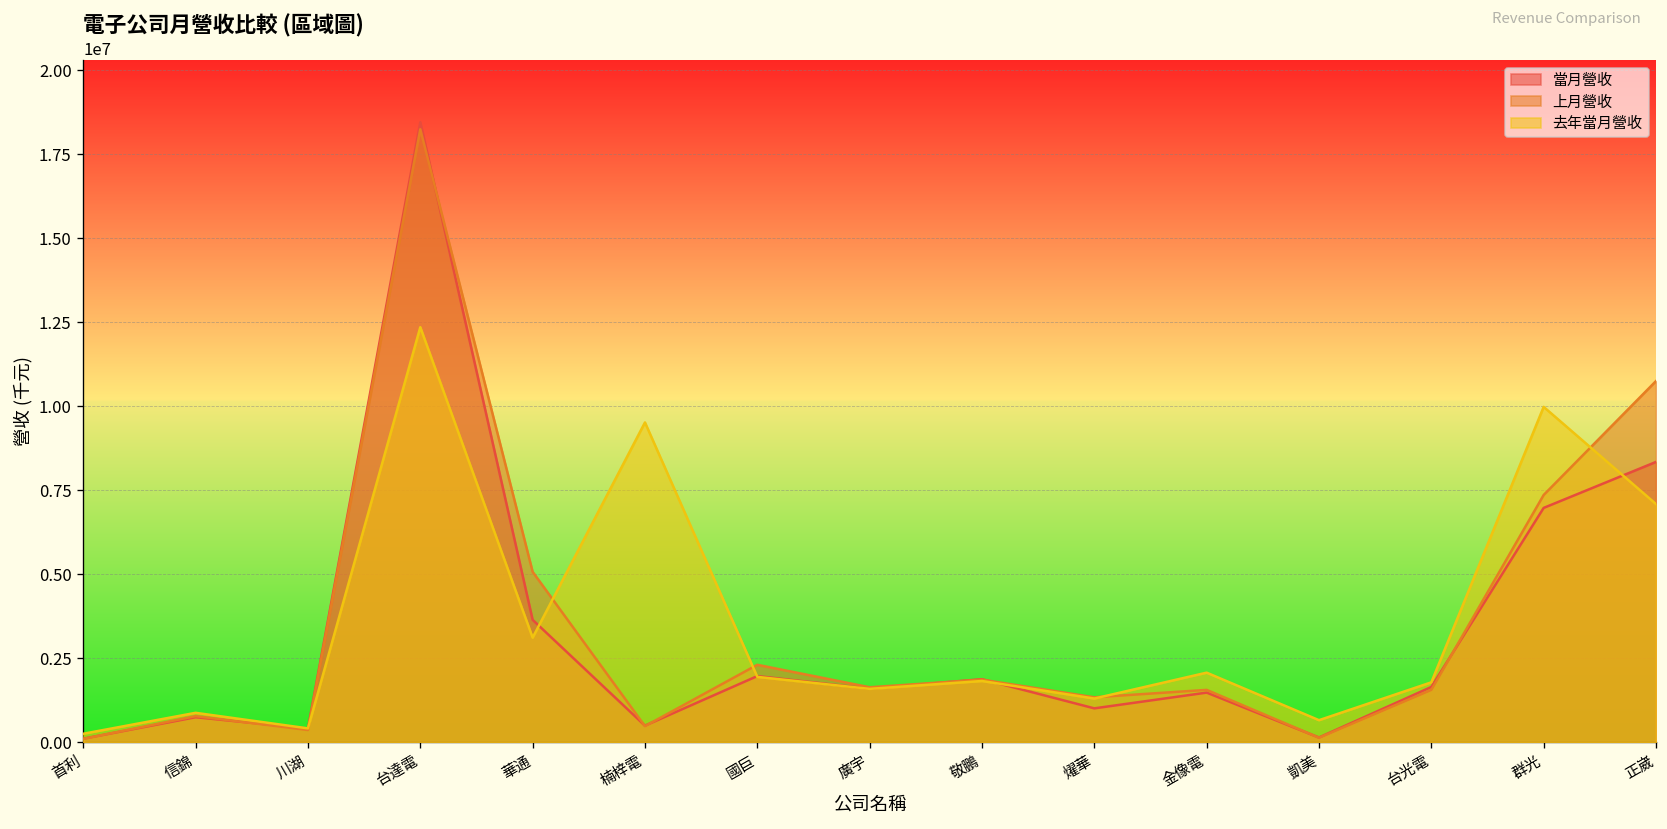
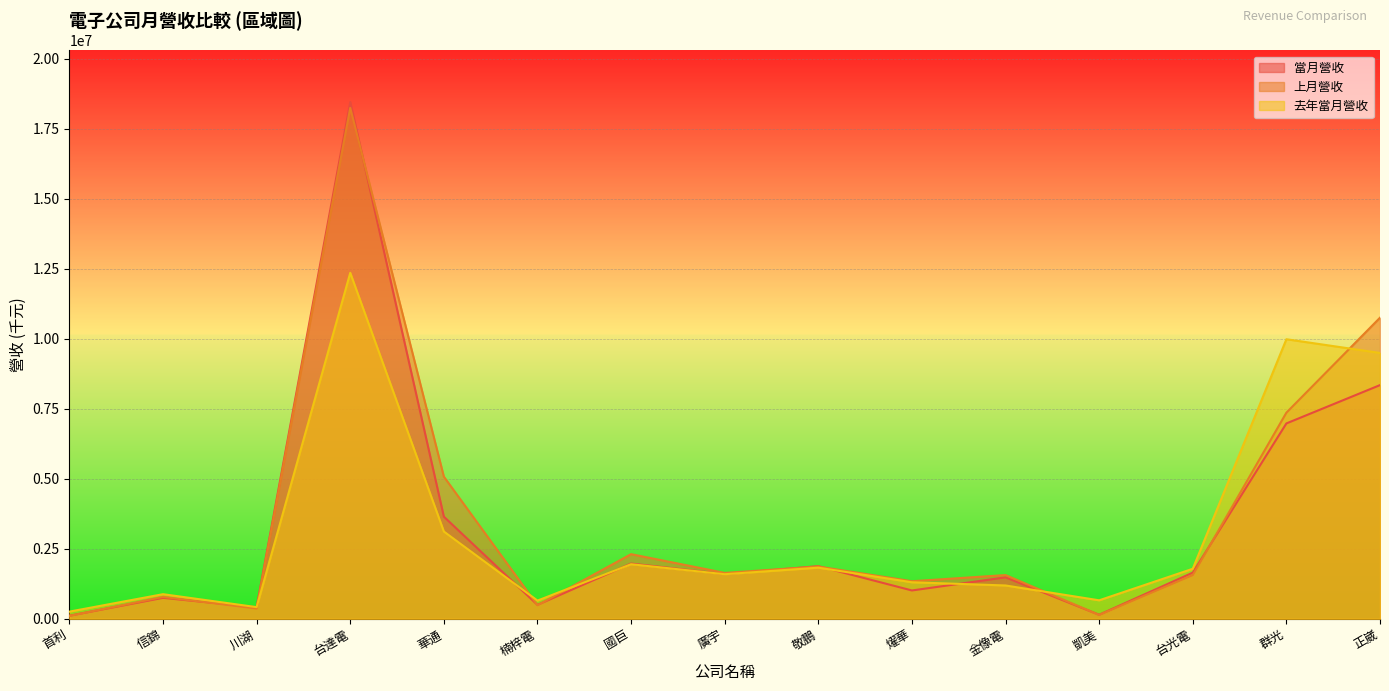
去年當月營收, 楠梓電: 9500000 -> 600000
去年當月營收, 金像電: 2100000 -> 1200000
去年當月營收, 正崴: 7100000 -> 9500000
